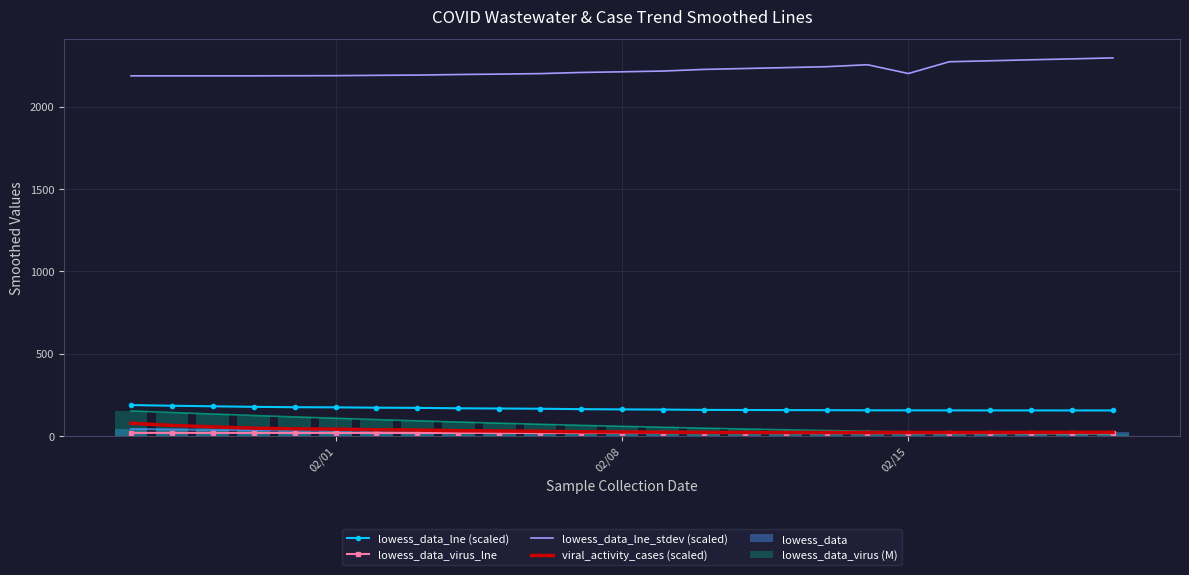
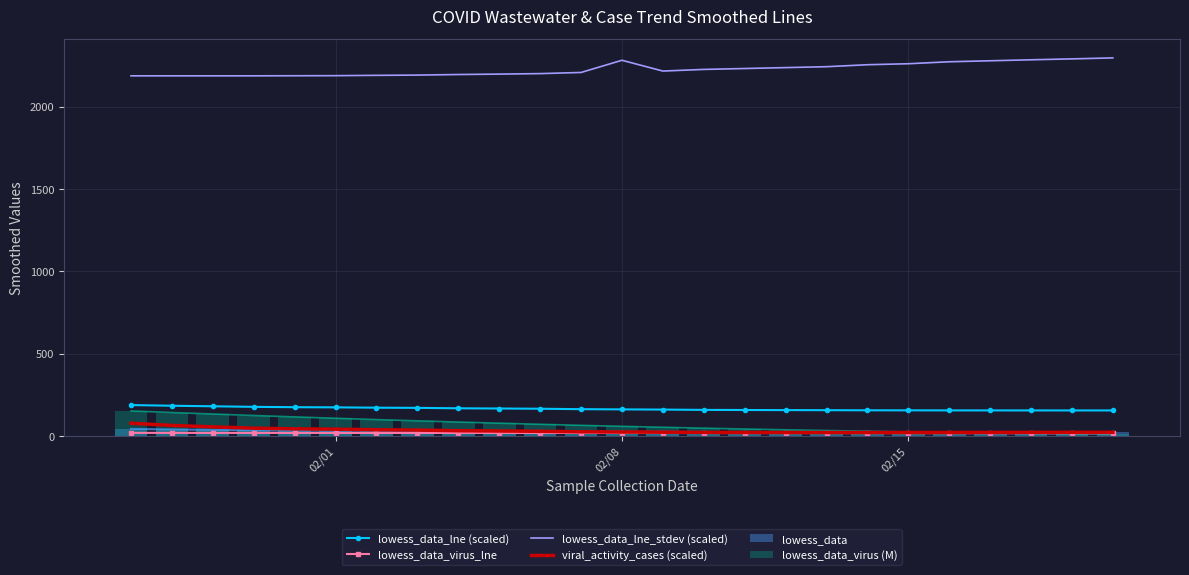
lowess_data_lne_stdev (scaled), 02/08: 2210 -> 2280
lowess_data_lne_stdev (scaled), 02/15: 2200 -> 2260
